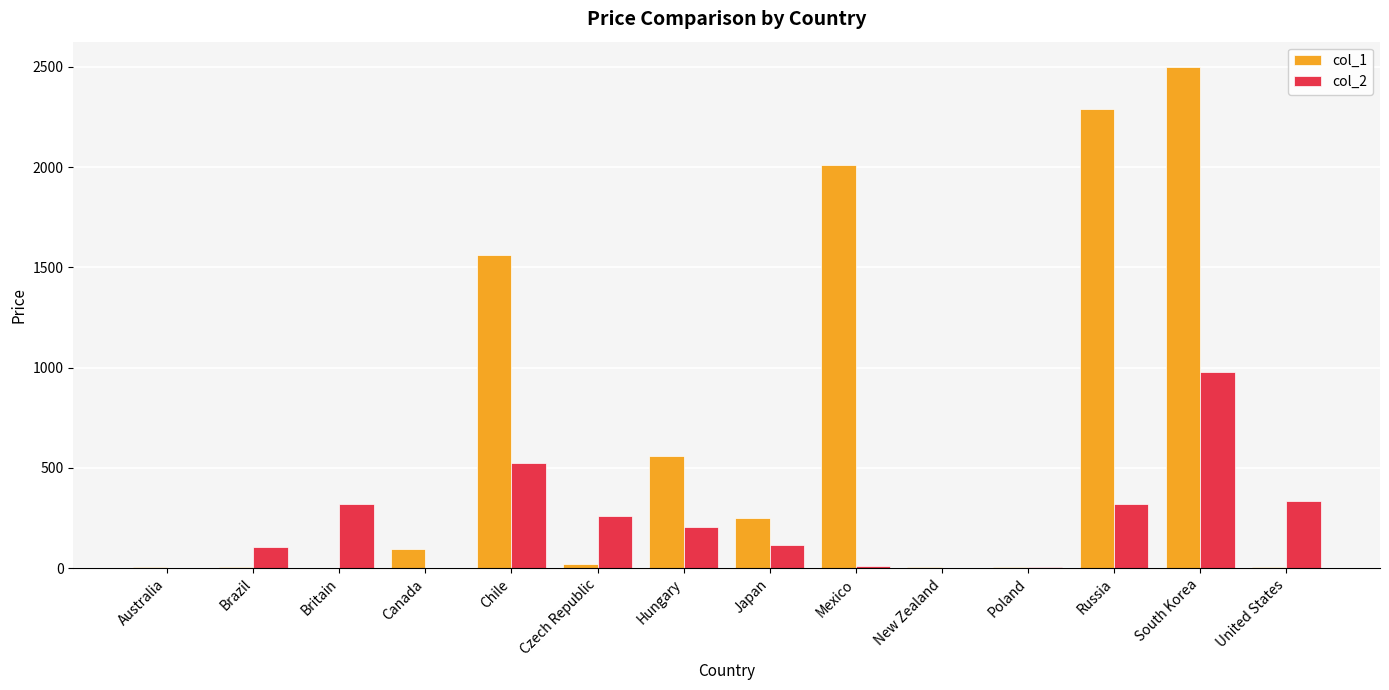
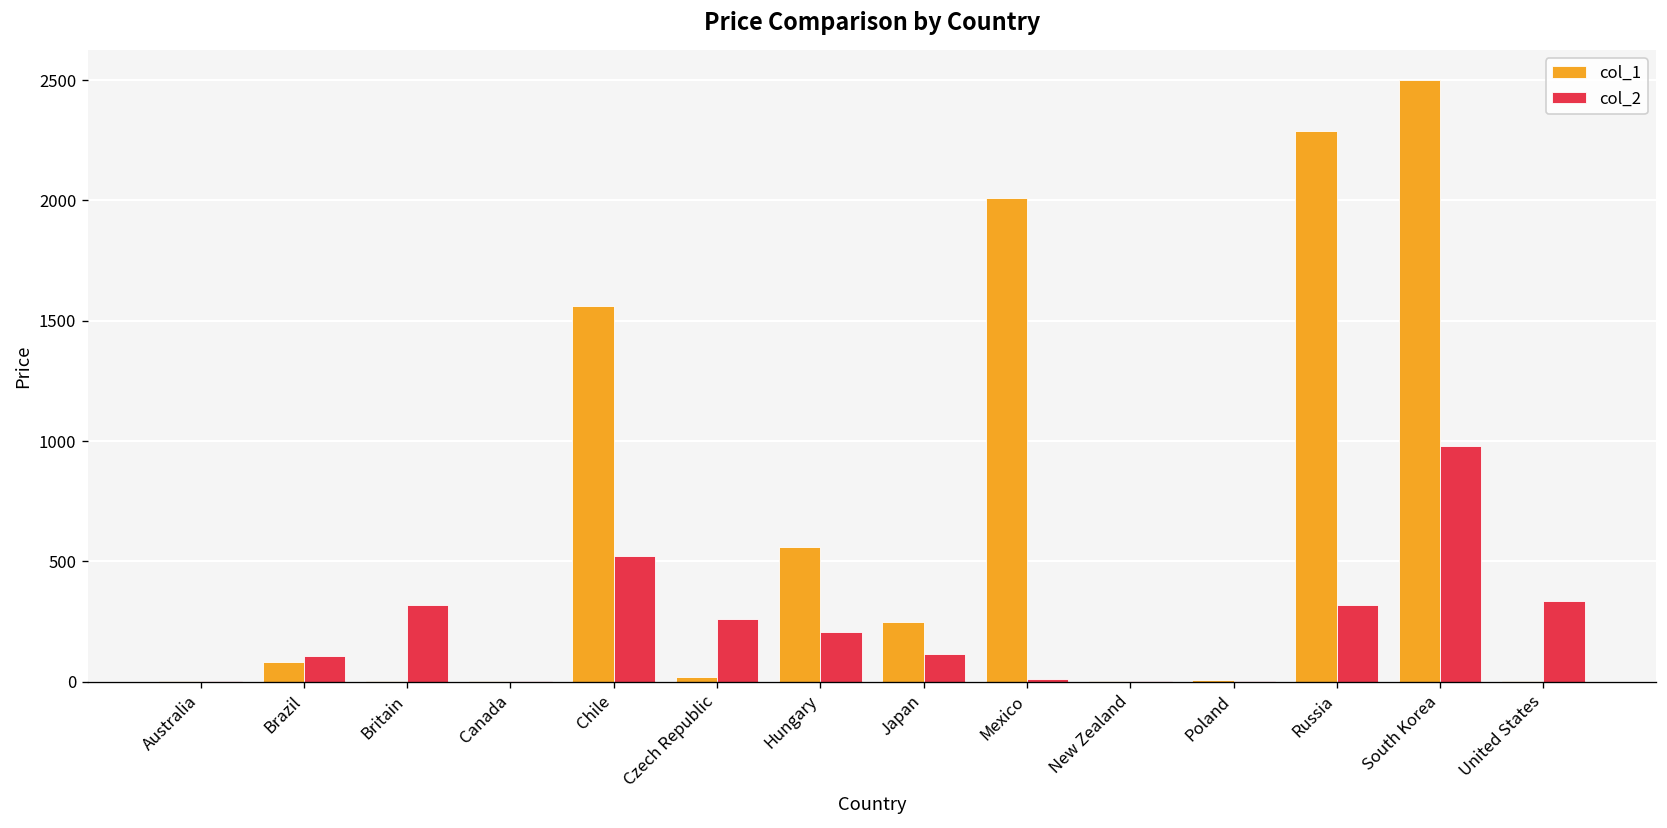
col_1, Brazil: 10 -> 80
col_1, Canada: 90 -> 0
